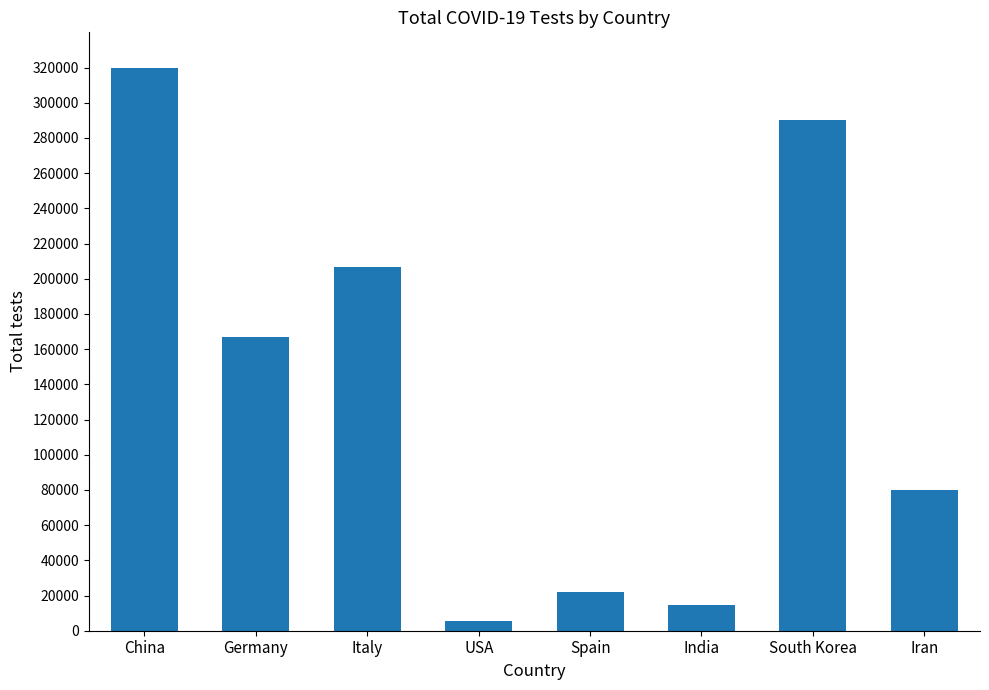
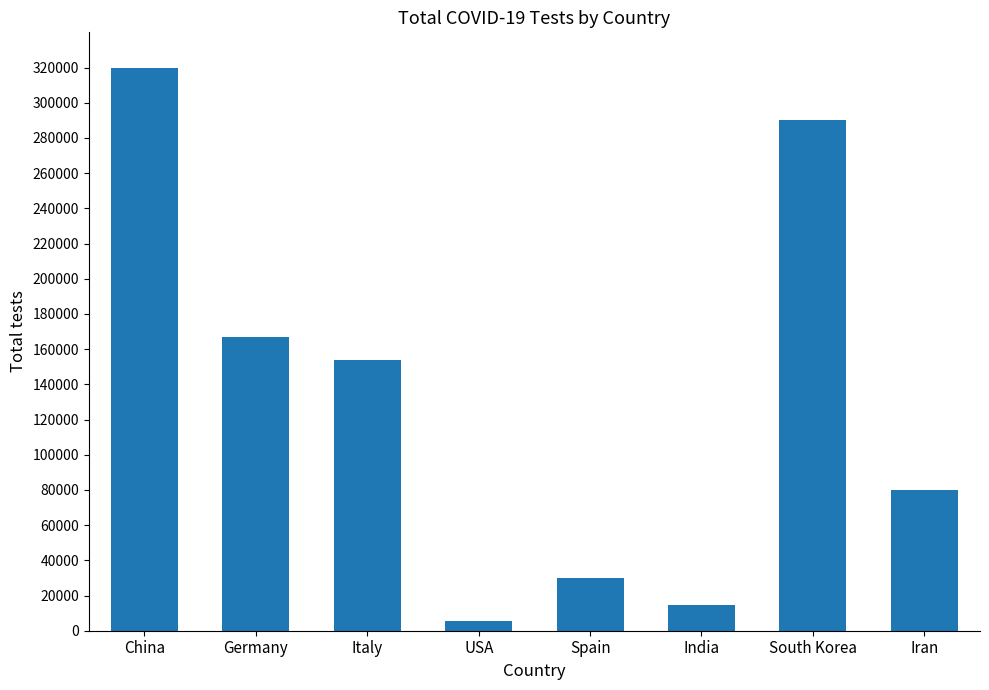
Italy: 207000 -> 154000
Spain: 22000 -> 30000
